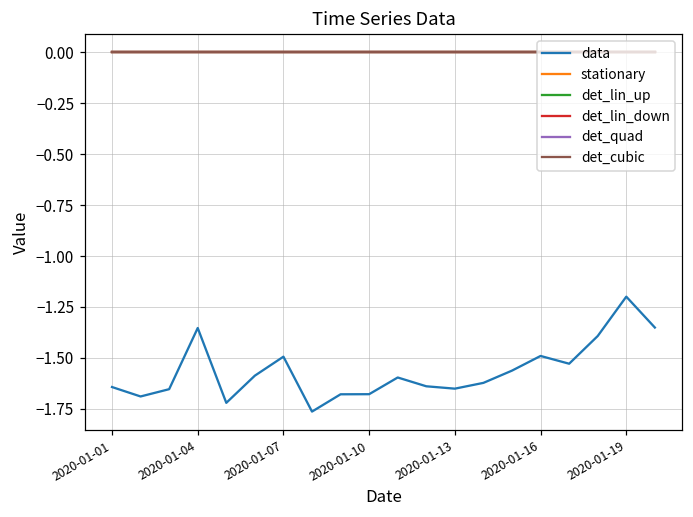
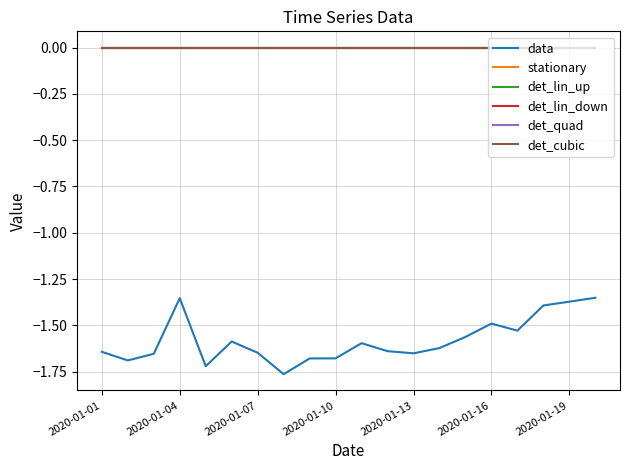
data, 2020-01-07: -1.49 -> -1.65
data, 2020-01-19: -1.20 -> -1.37
